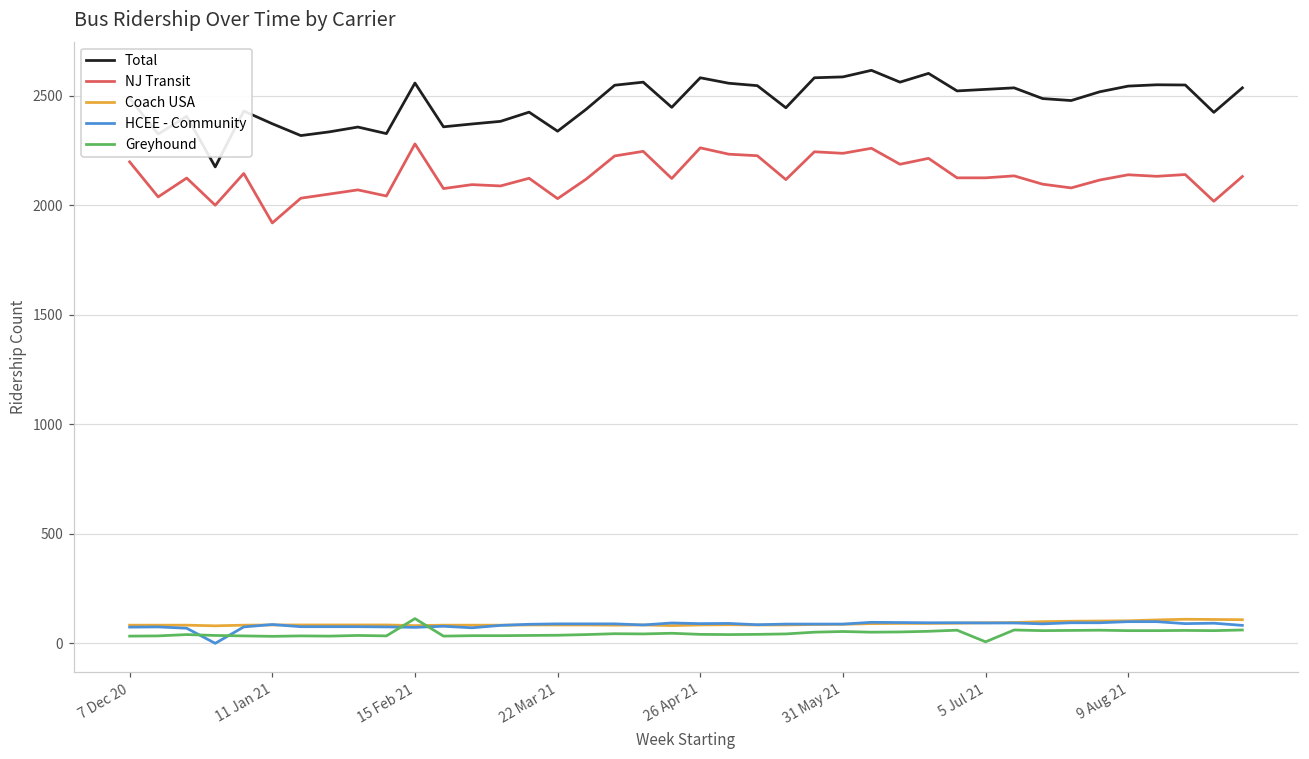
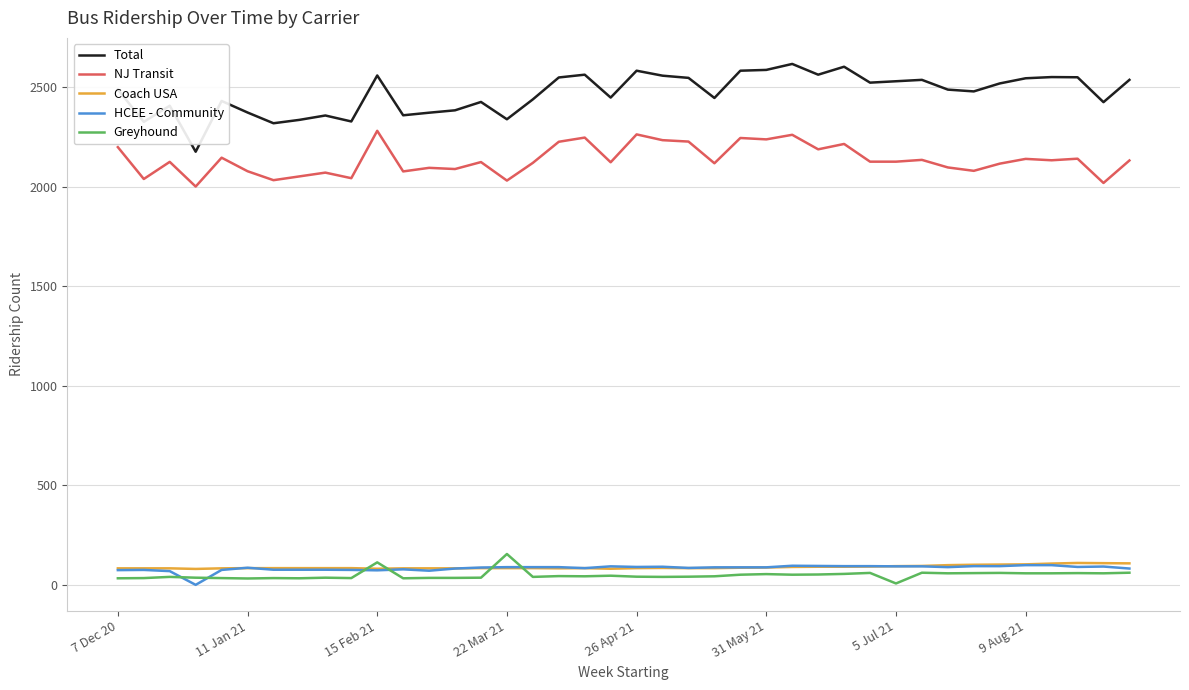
NJ Transit, 11 Jan 21: 1920 -> 2080
Greyhound, 22 Mar 21: 40 -> 160
